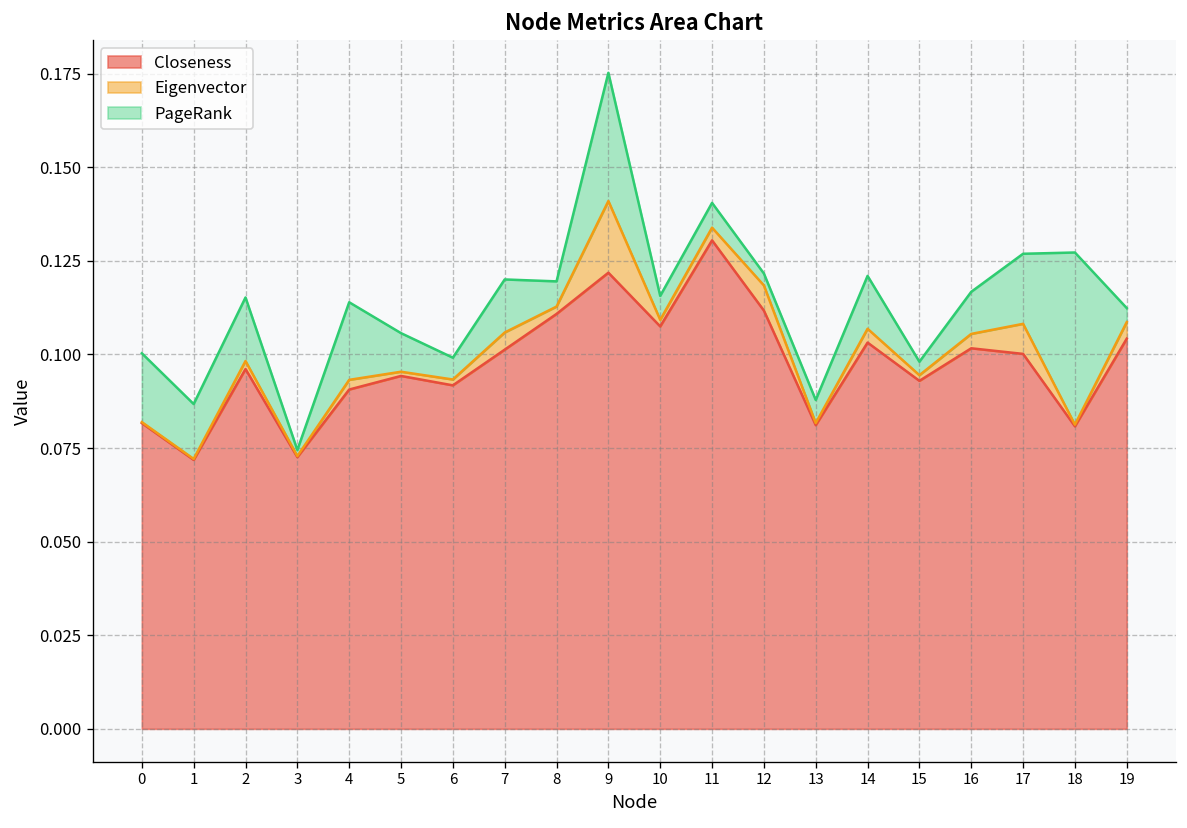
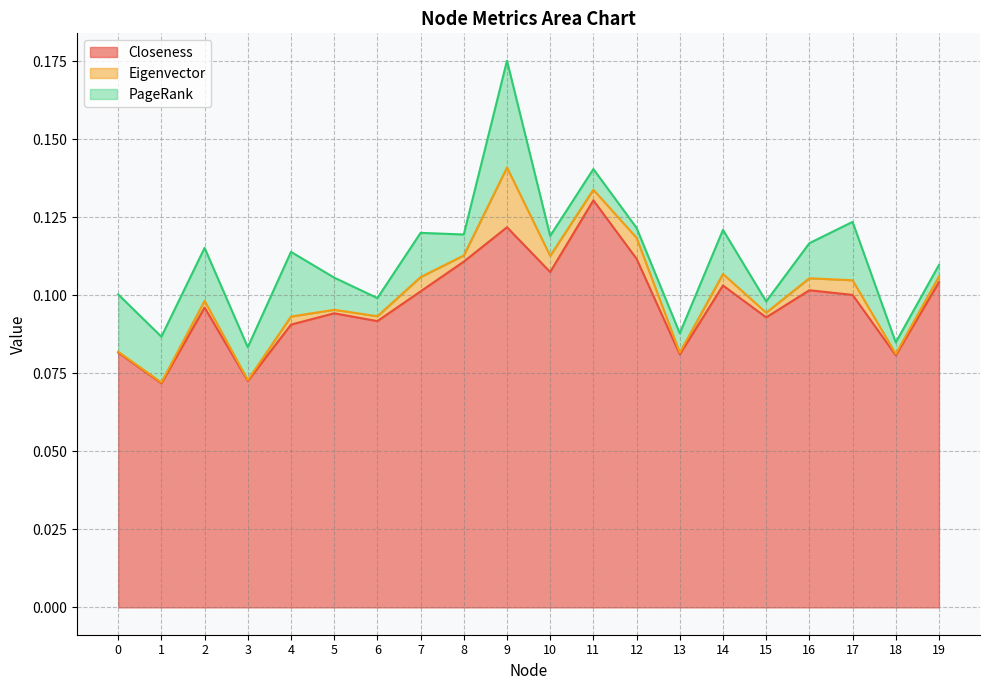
PageRank, 3: 0.002 -> 0.011
Eigenvector, 10: 0.002 -> 0.005
Eigenvector, 17: 0.008 -> 0.005
PageRank, 18: 0.046 -> 0.004
Eigenvector, 19: 0.004 -> 0.002
